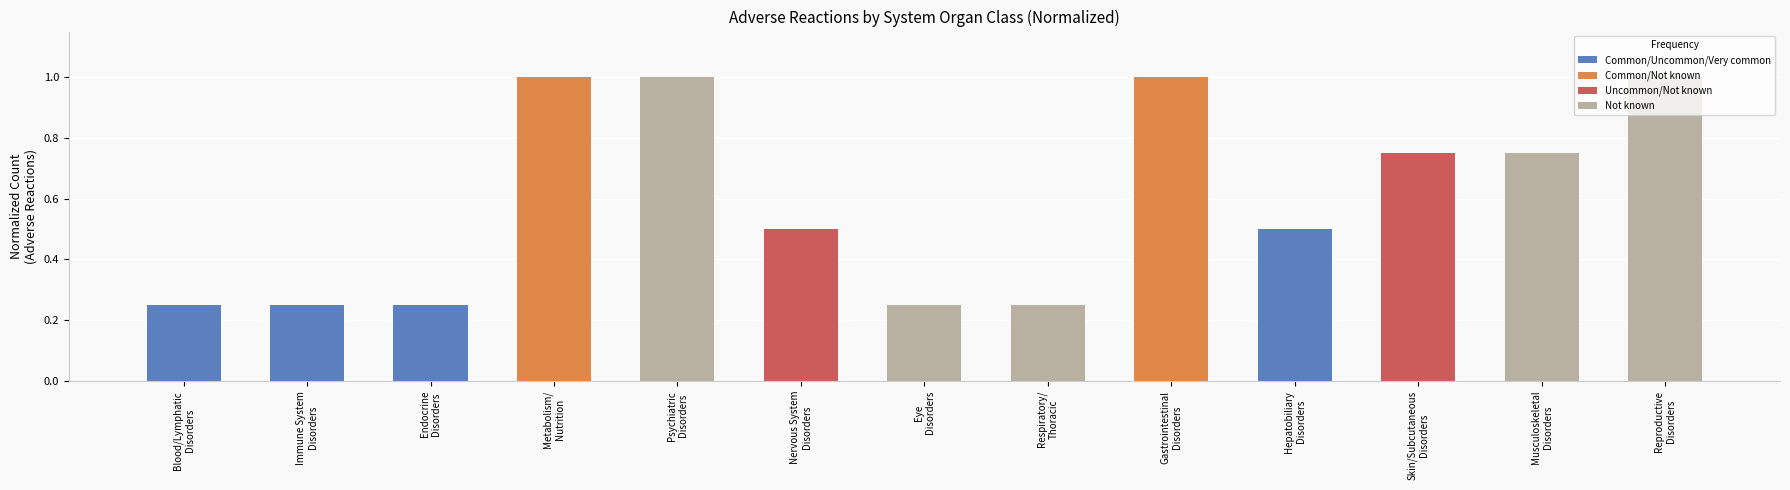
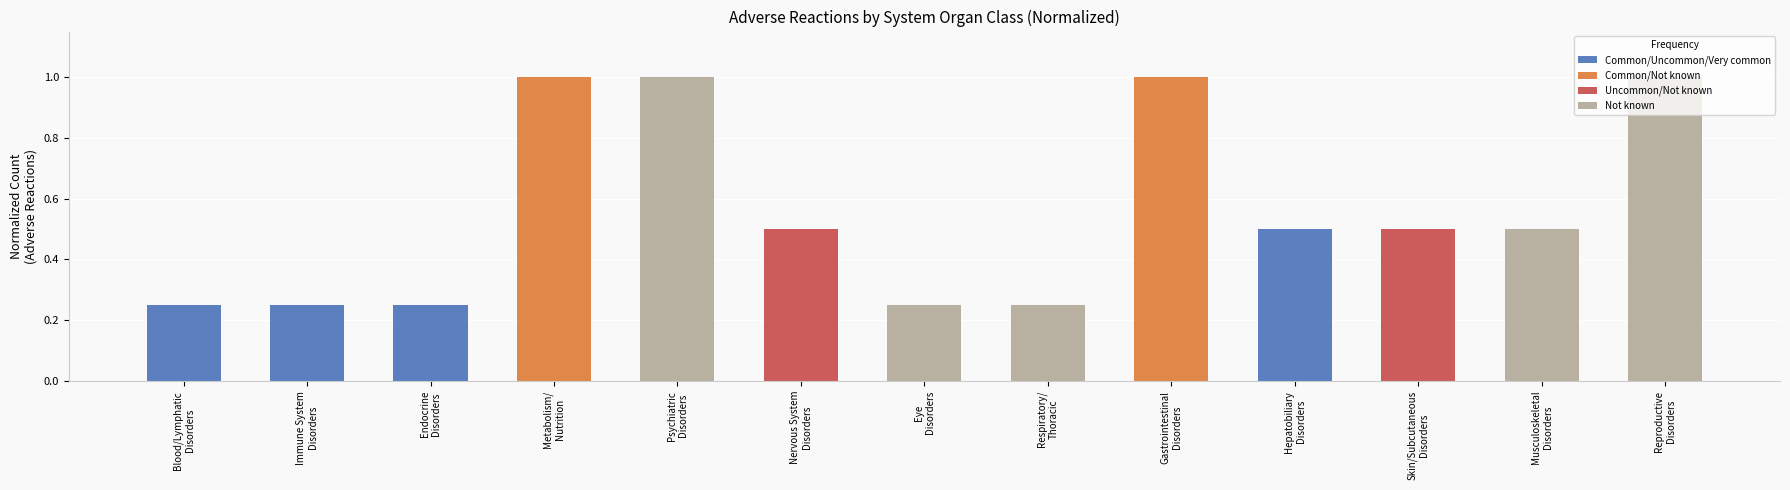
Skin/Subcutaneous Disorders: 0.75 -> 0.50
Musculoskeletal Disorders: 0.75 -> 0.50
